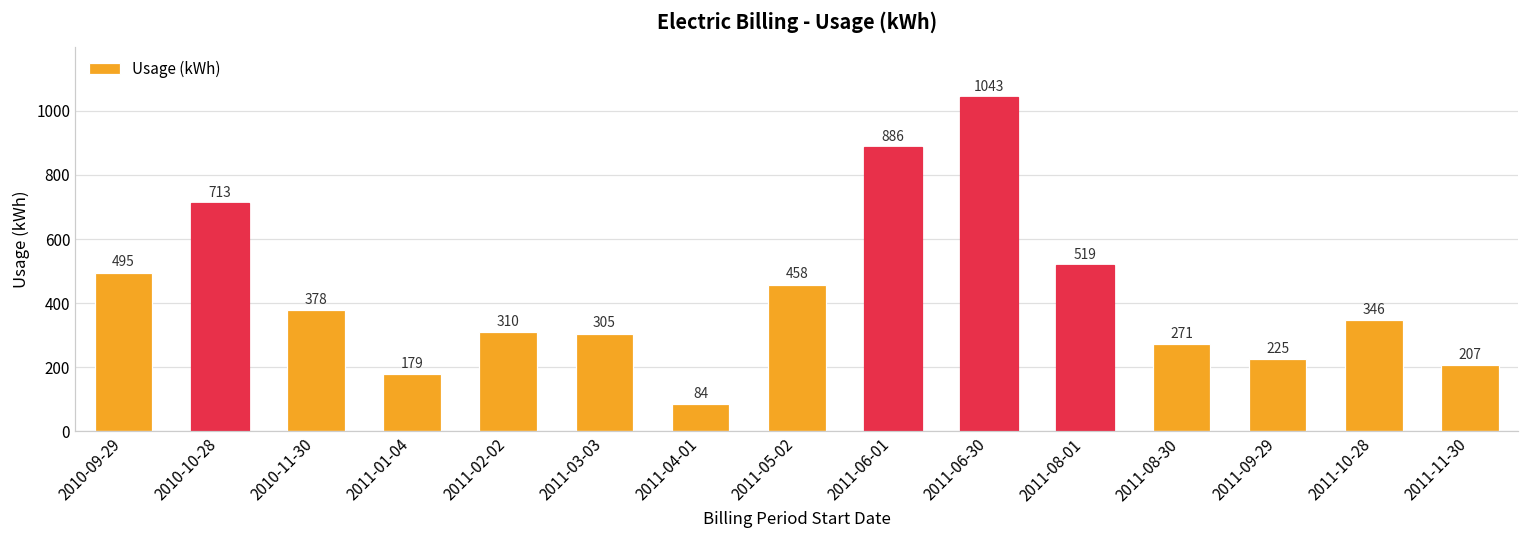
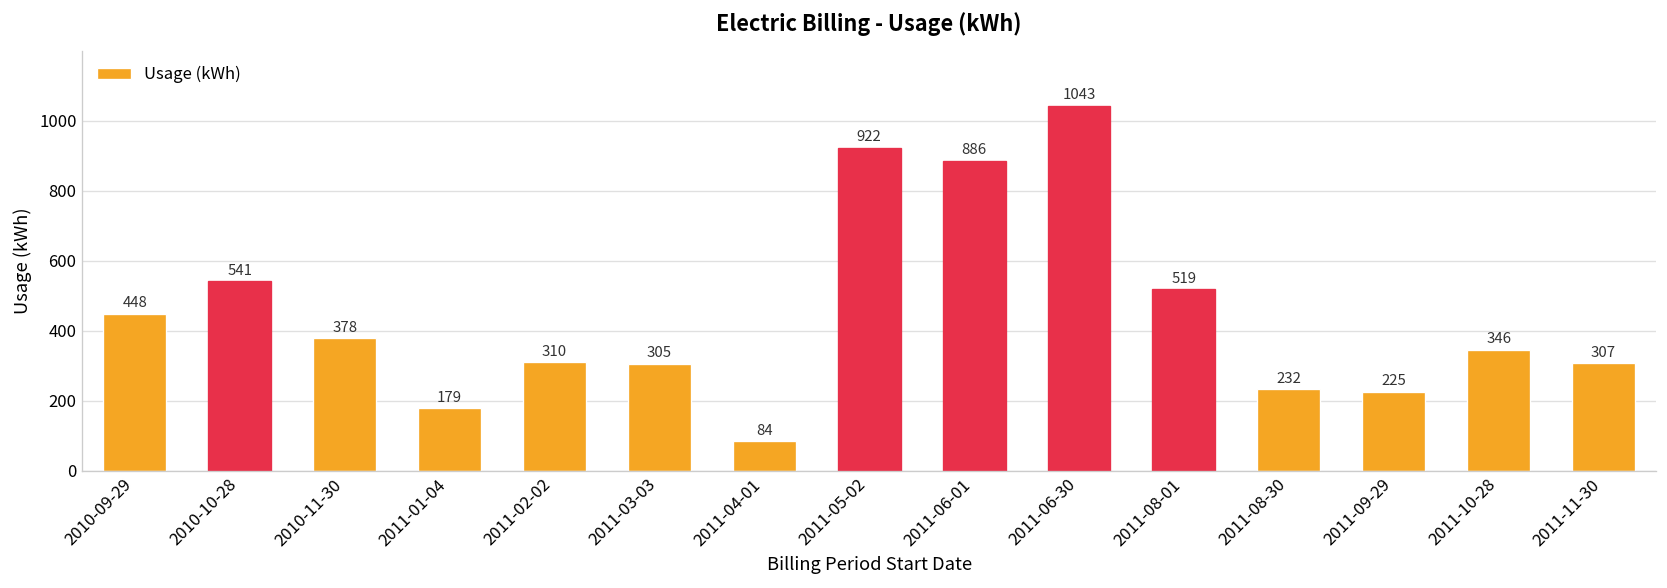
2010-09-29: 495 -> 448
2010-10-28: 713 -> 541
2011-05-02: 458 -> 922
2011-08-30: 271 -> 232
2011-11-30: 207 -> 307
